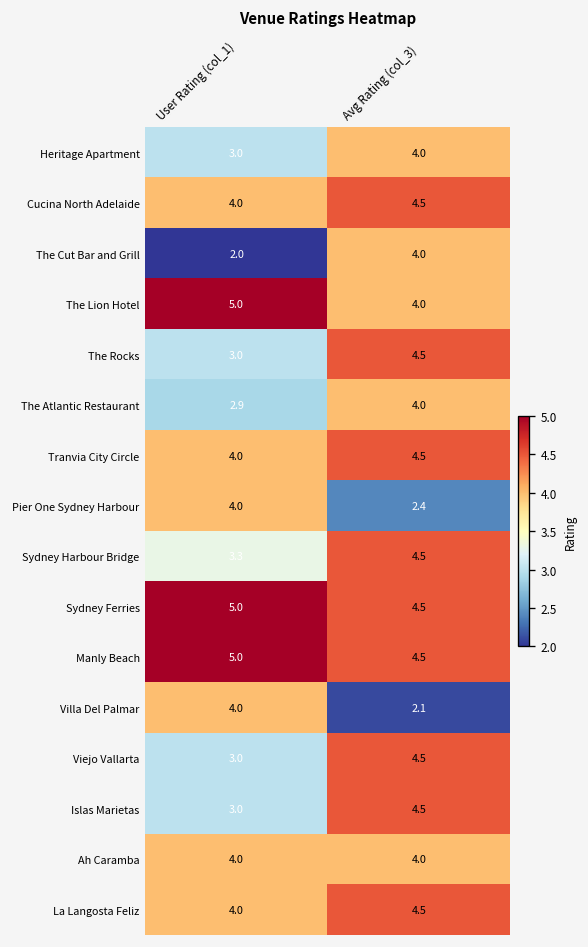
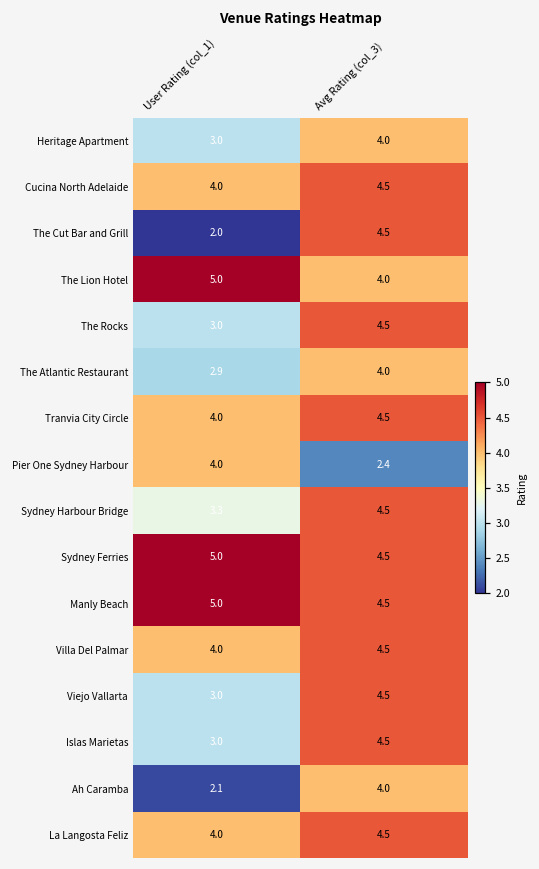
The Cut Bar and Grill, Avg Rating (col_3): 4.0 -> 4.5
Villa Del Palmar, Avg Rating (col_3): 2.1 -> 4.5
Ah Caramba, User Rating (col_1): 4.0 -> 2.1
